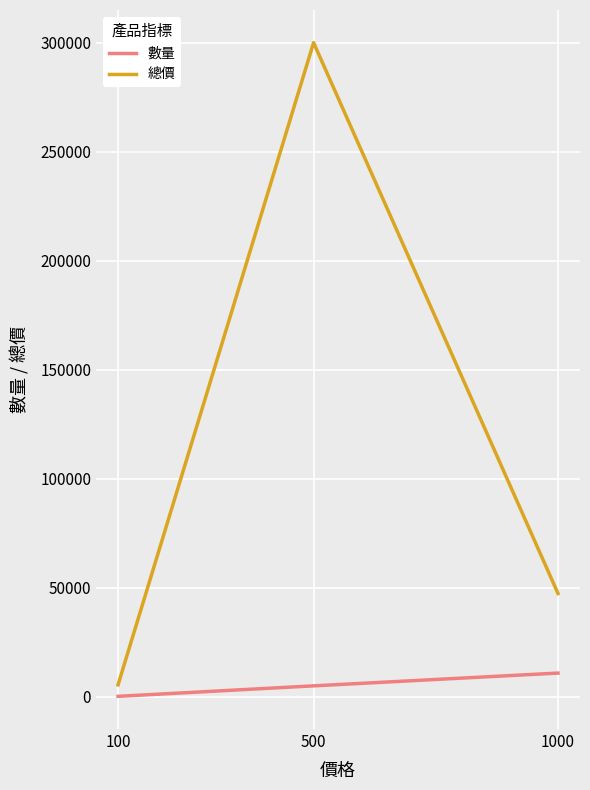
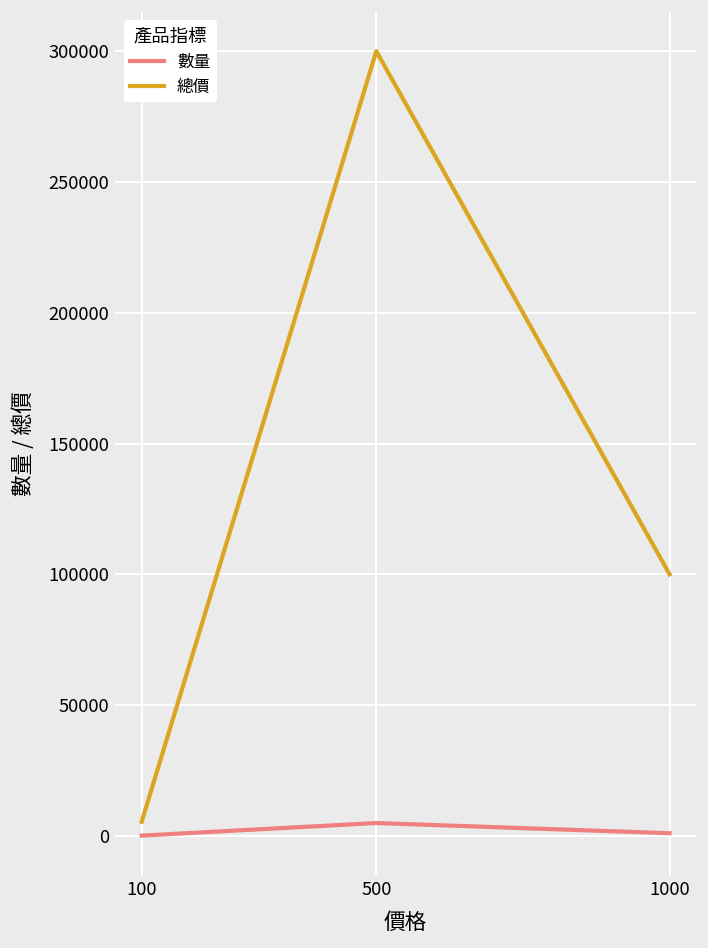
數量, 1000: 11000 -> 1000
總價, 1000: 47000 -> 100000
